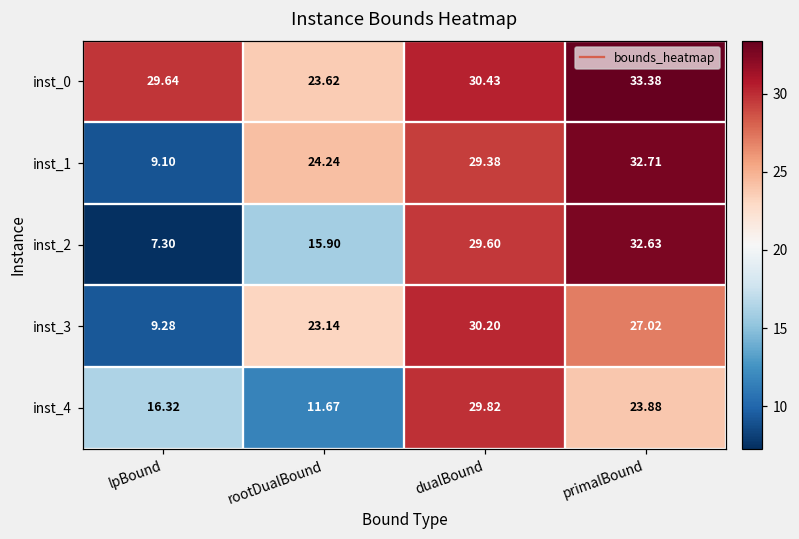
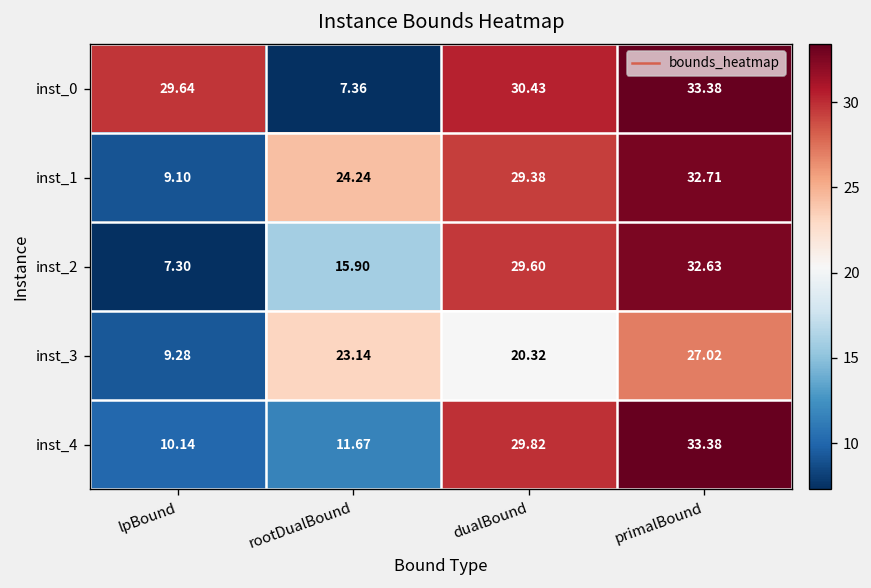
inst_0, rootDualBound: 23.62 -> 7.36
inst_3, dualBound: 30.20 -> 20.32
inst_4, lpBound: 16.32 -> 10.14
inst_4, primalBound: 23.88 -> 33.38
